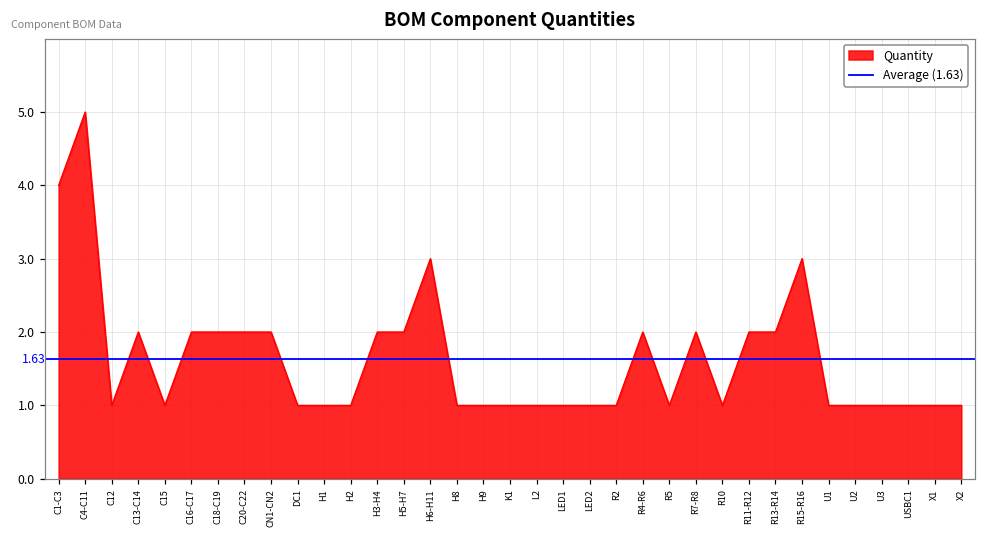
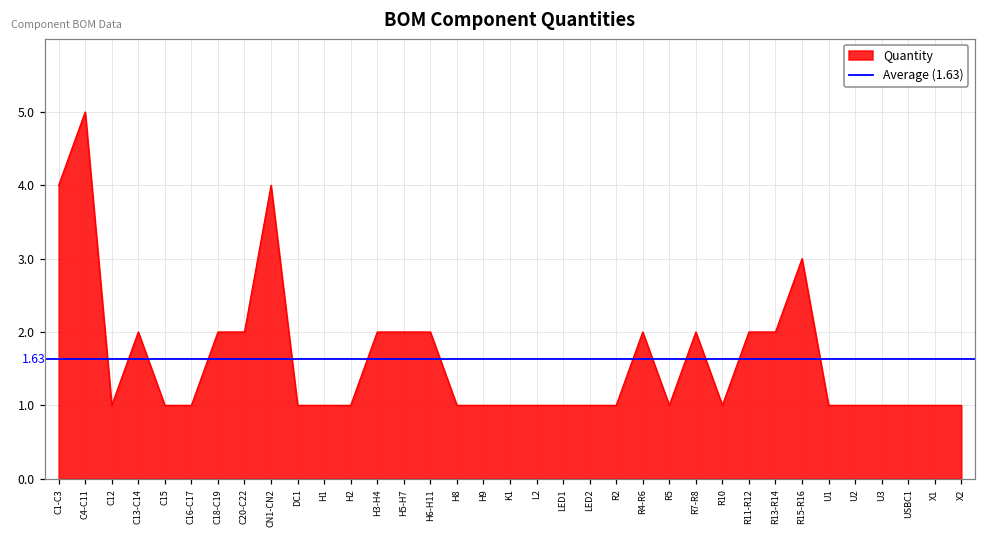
C16-C17: 2 -> 1
CN1-CN2: 2 -> 4
H6-H11: 3 -> 2
